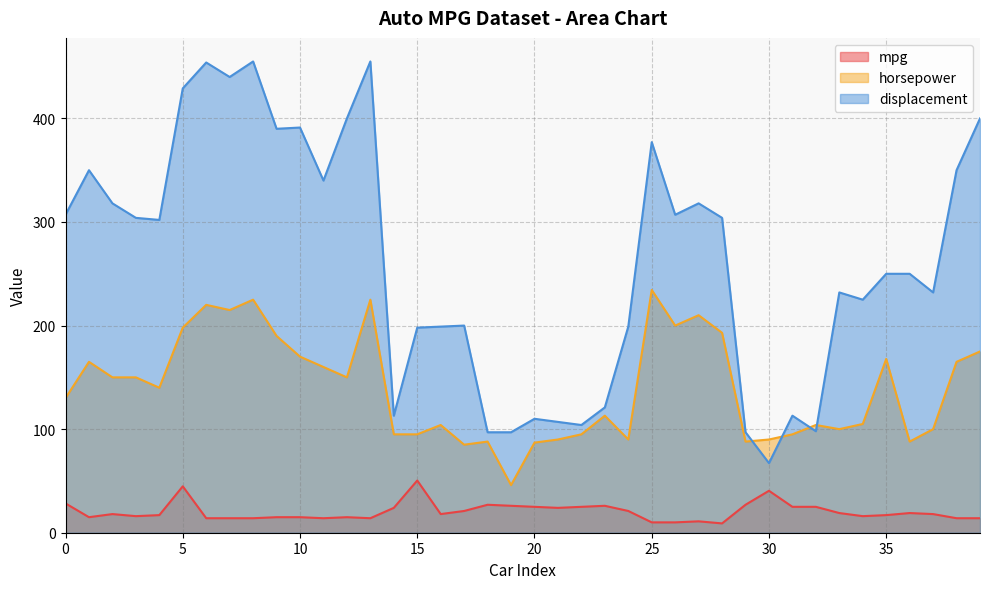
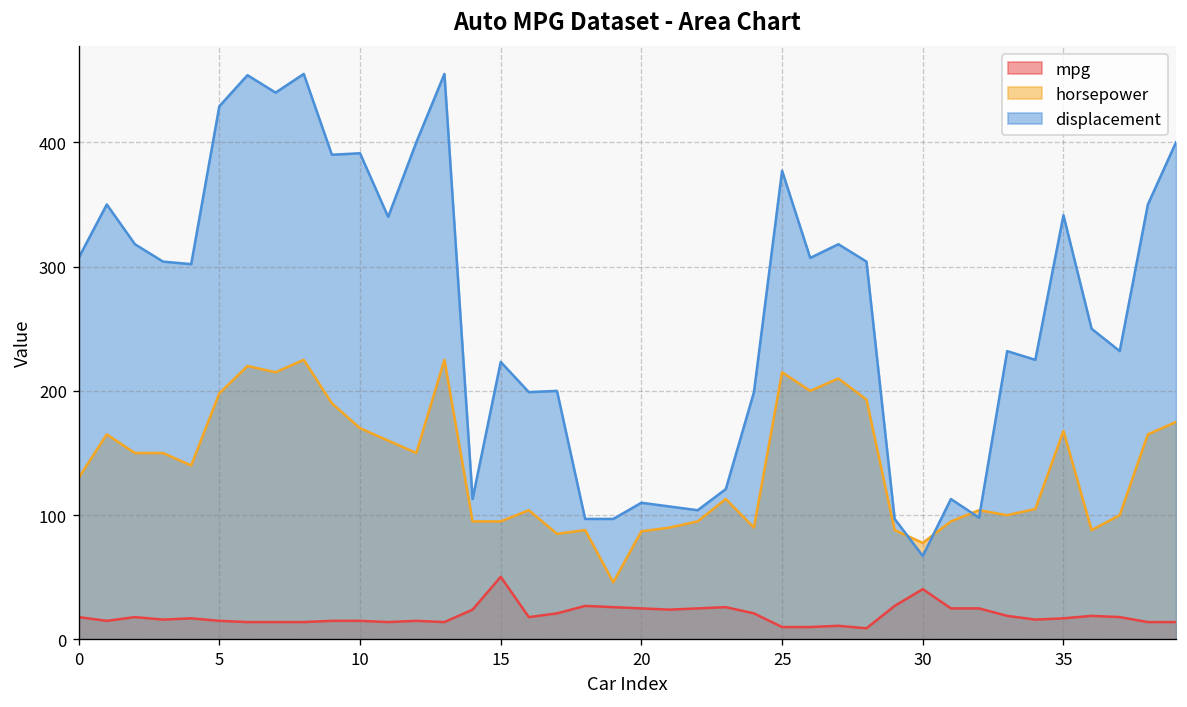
mpg, 0: 28 -> 18
mpg, 5: 45 -> 15
displacement, 15: 198 -> 223
horsepower, 25: 234 -> 215
horsepower, 30: 90 -> 78
displacement, 35: 250 -> 341
